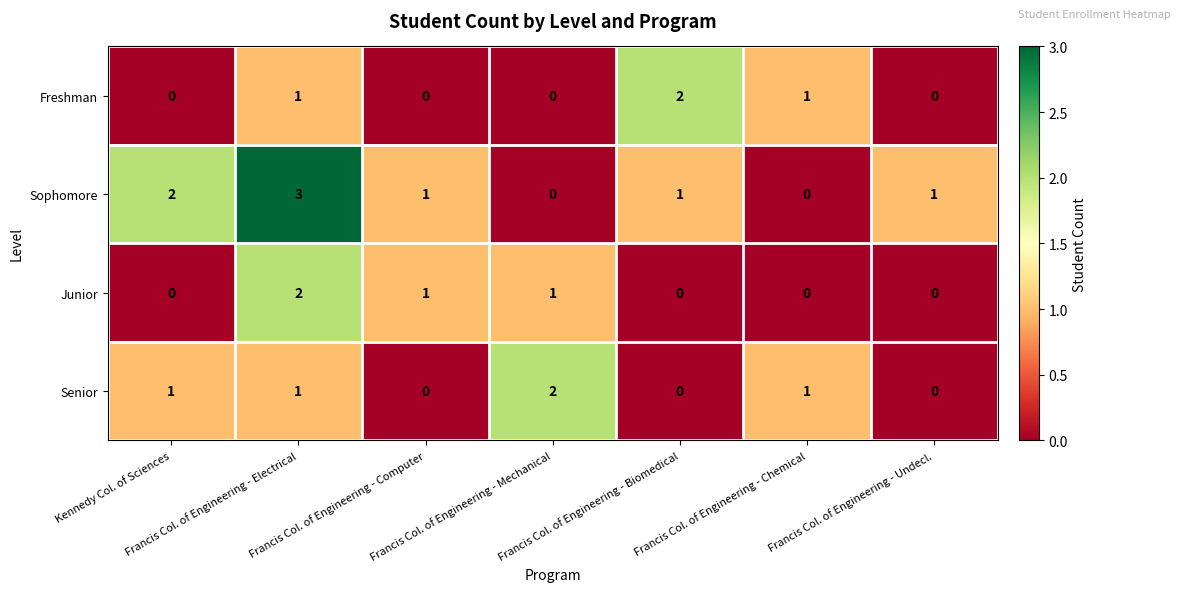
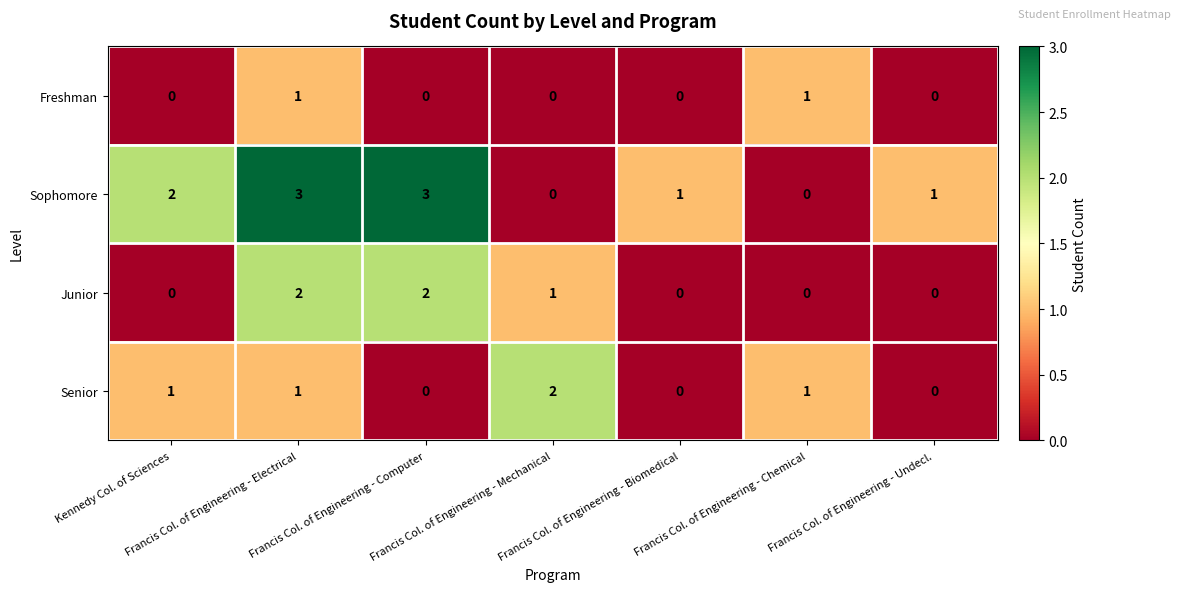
Freshman, Francis Col. of Engineering - Biomedical: 2 -> 0
Sophomore, Francis Col. of Engineering - Computer: 1 -> 3
Junior, Francis Col. of Engineering - Computer: 1 -> 2
